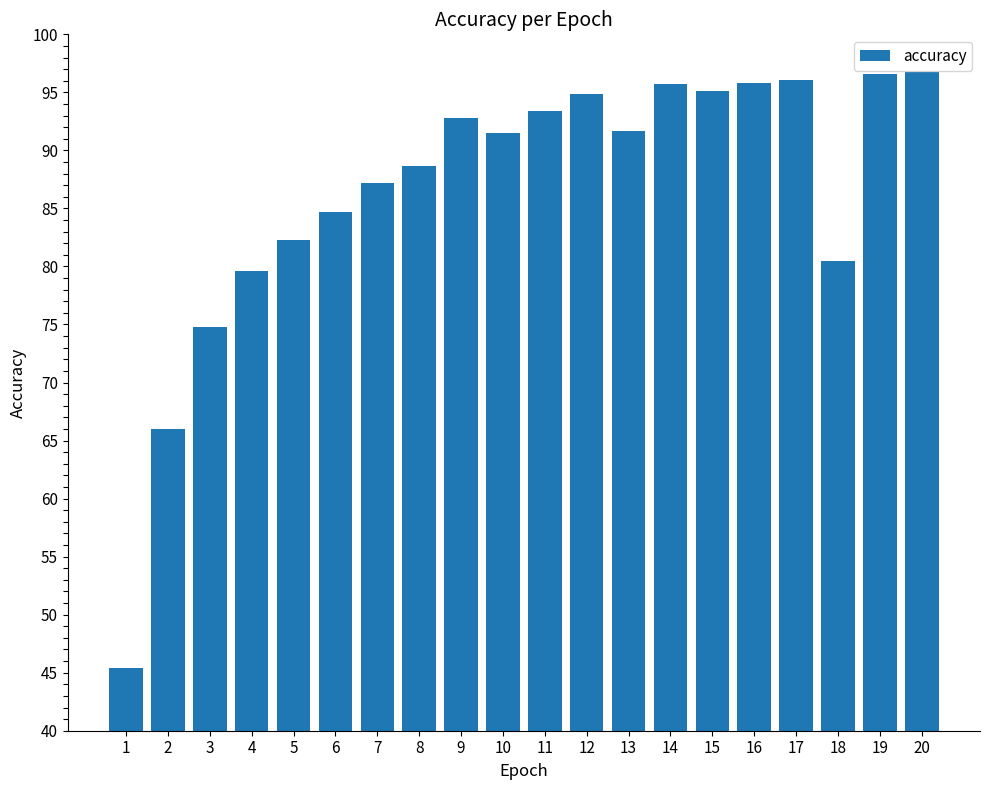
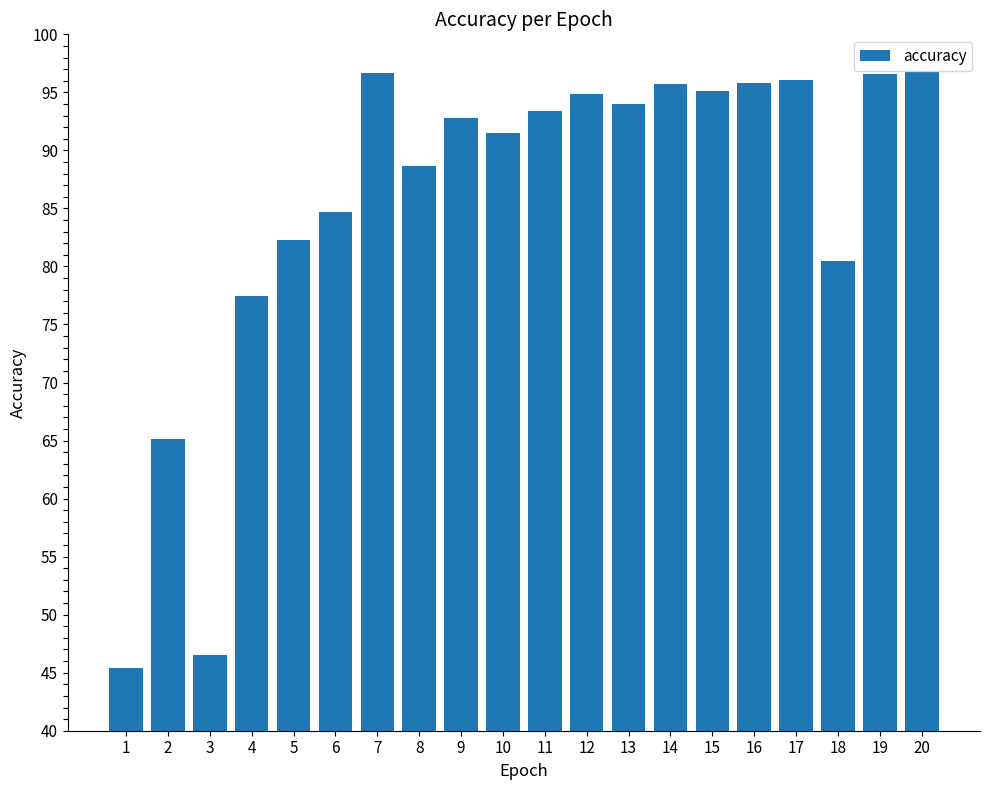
2: 66.0 -> 65.1
3: 74.8 -> 46.6
4: 79.6 -> 77.4
7: 87.2 -> 96.6
13: 91.7 -> 94.0
